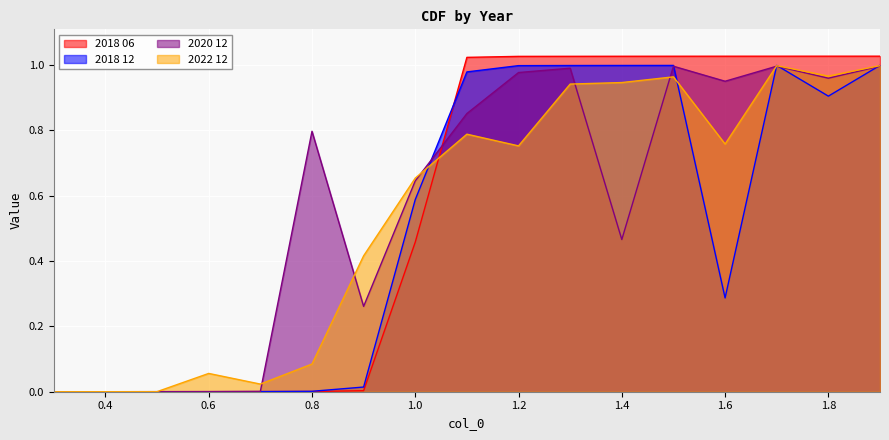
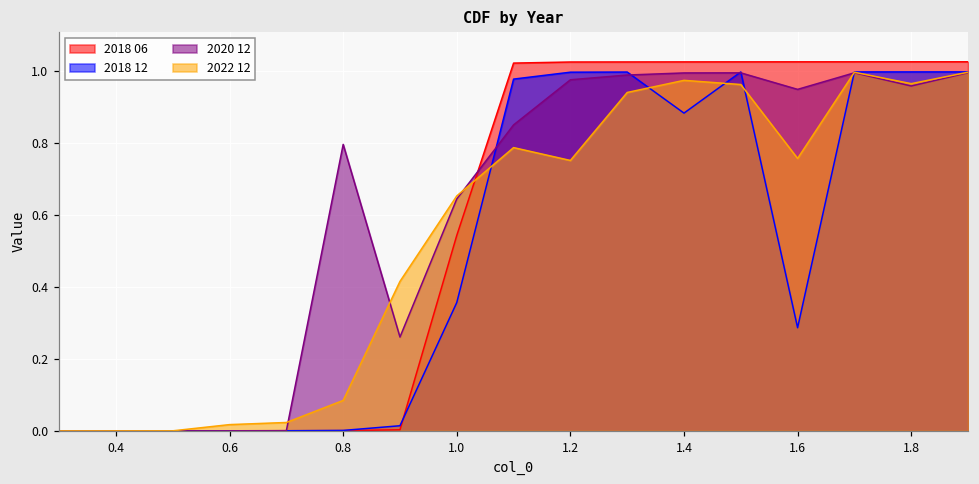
2022 12, 0.6: 0.06 -> 0.02
2018 06, 1.0: 0.46 -> 0.54
2018 12, 1.0: 0.59 -> 0.36
2018 12, 1.4: 1.00 -> 0.88
2020 12, 1.4: 0.47 -> 1.00
2022 12, 1.4: 0.95 -> 0.98
2018 12, 1.8: 0.90 -> 1.00
